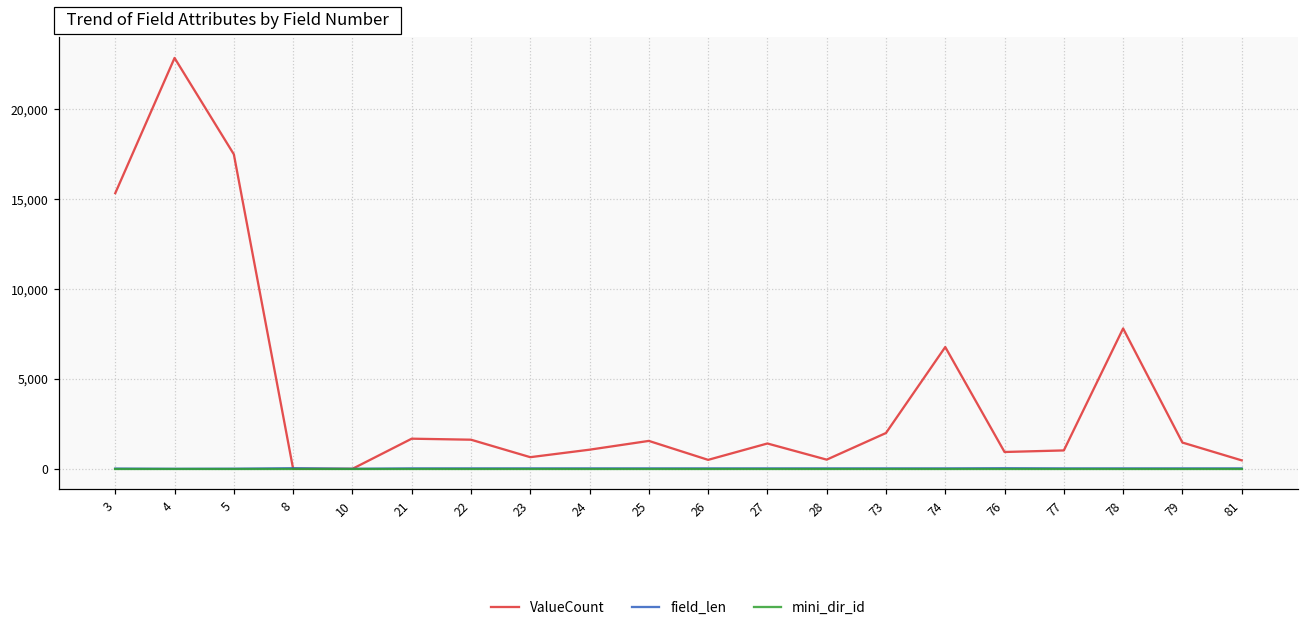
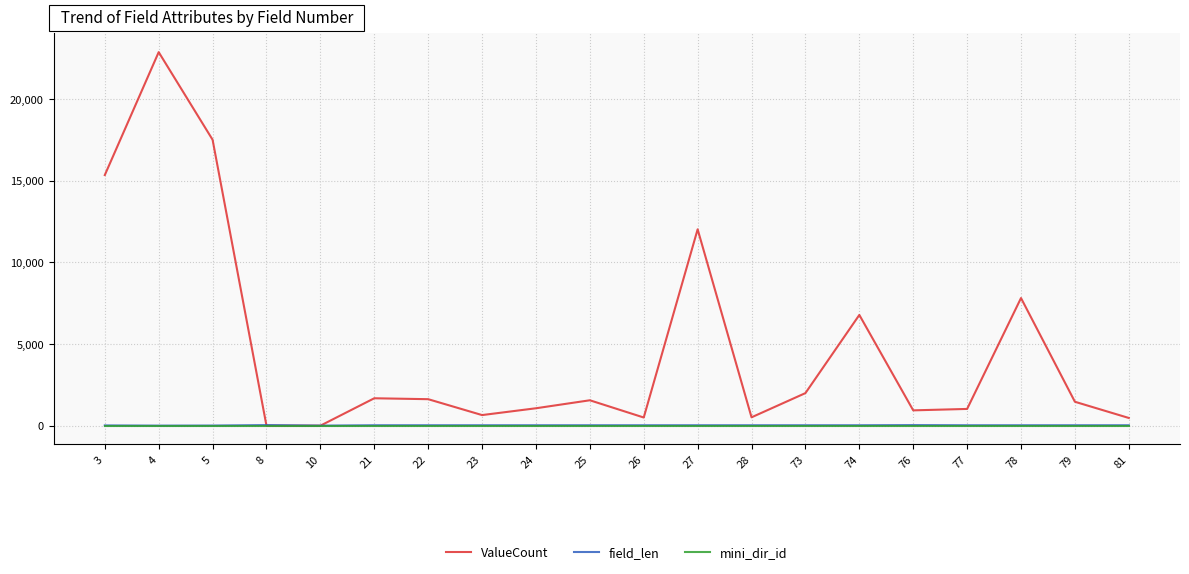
ValueCount, 27: 1,400 -> 12,000
